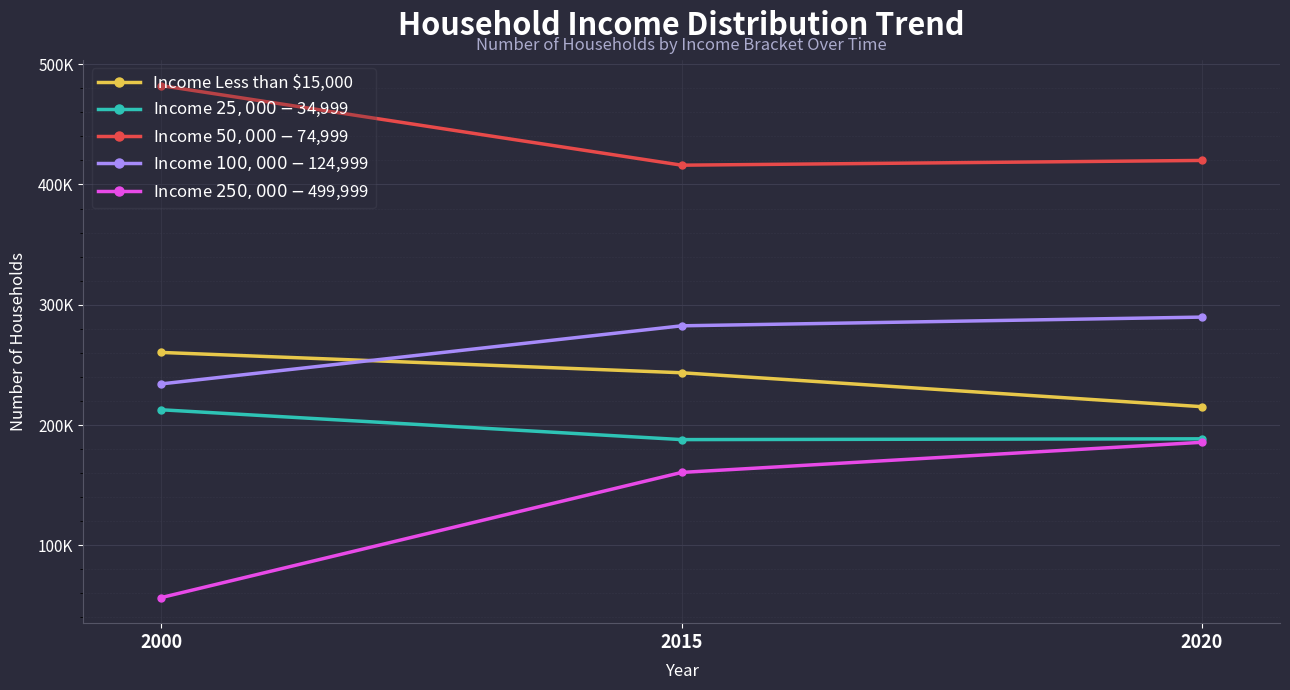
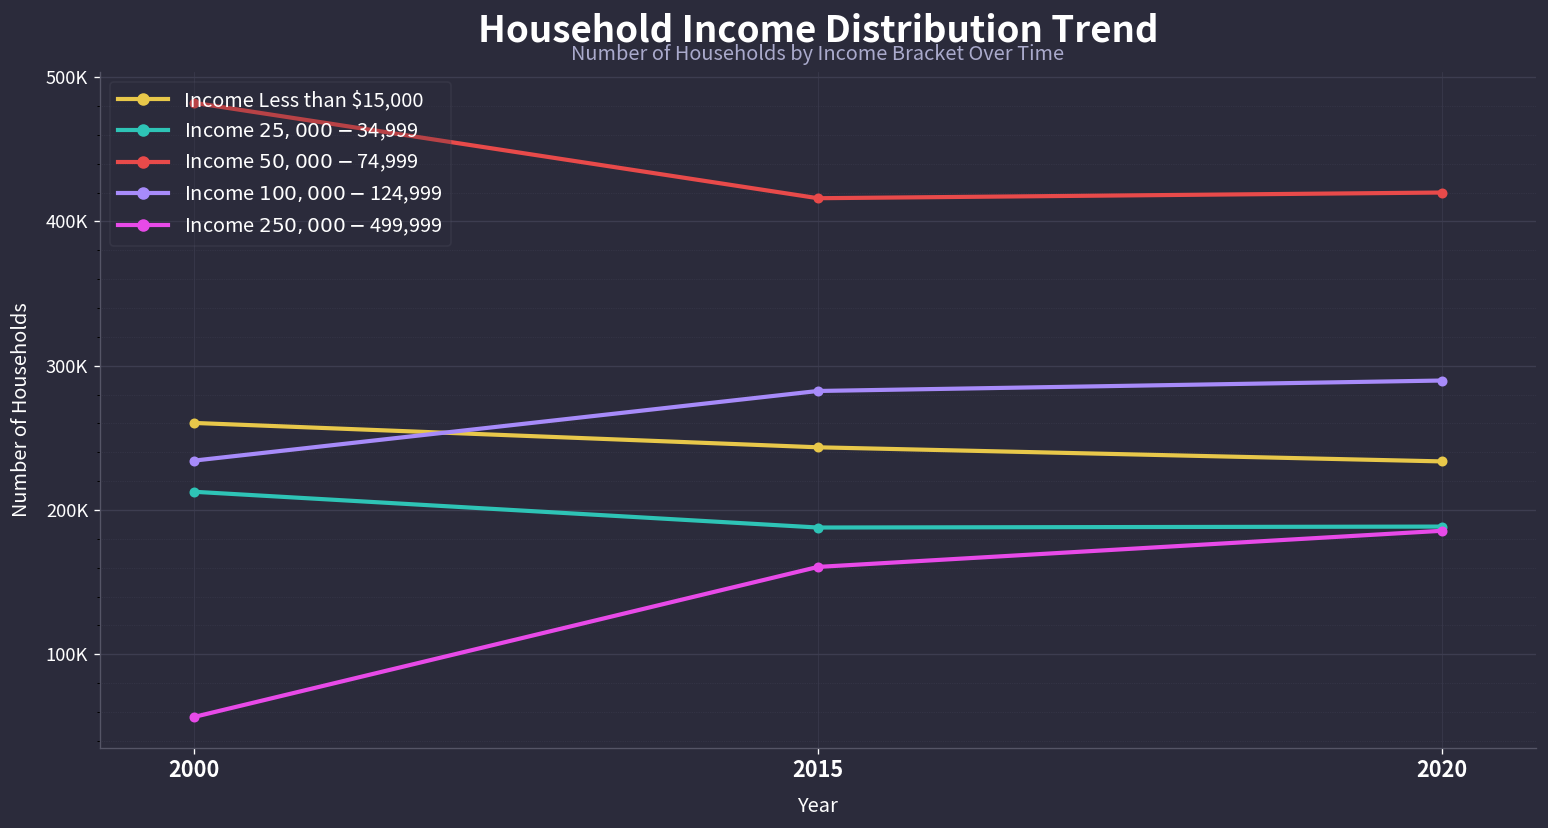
Income Less than $15,000, 2020: 215000 -> 234000
